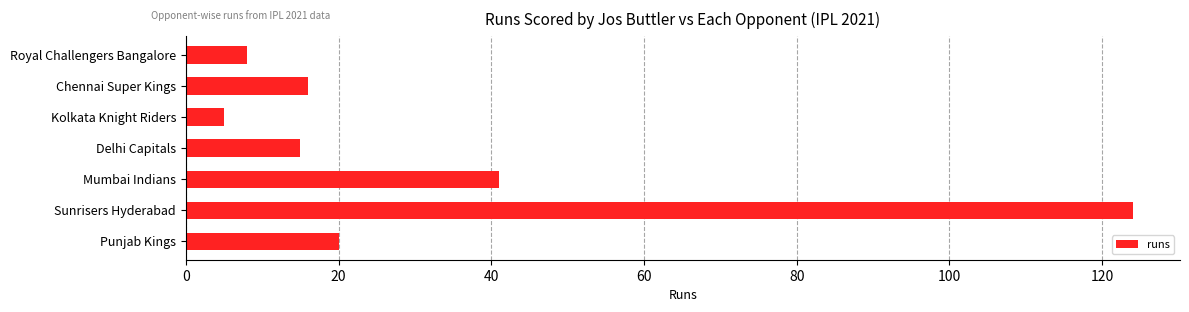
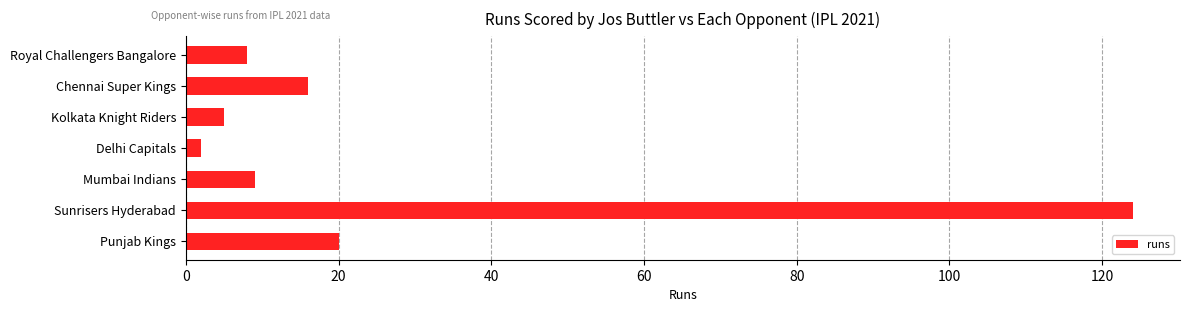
Delhi Capitals: 15 -> 2
Mumbai Indians: 41 -> 9
